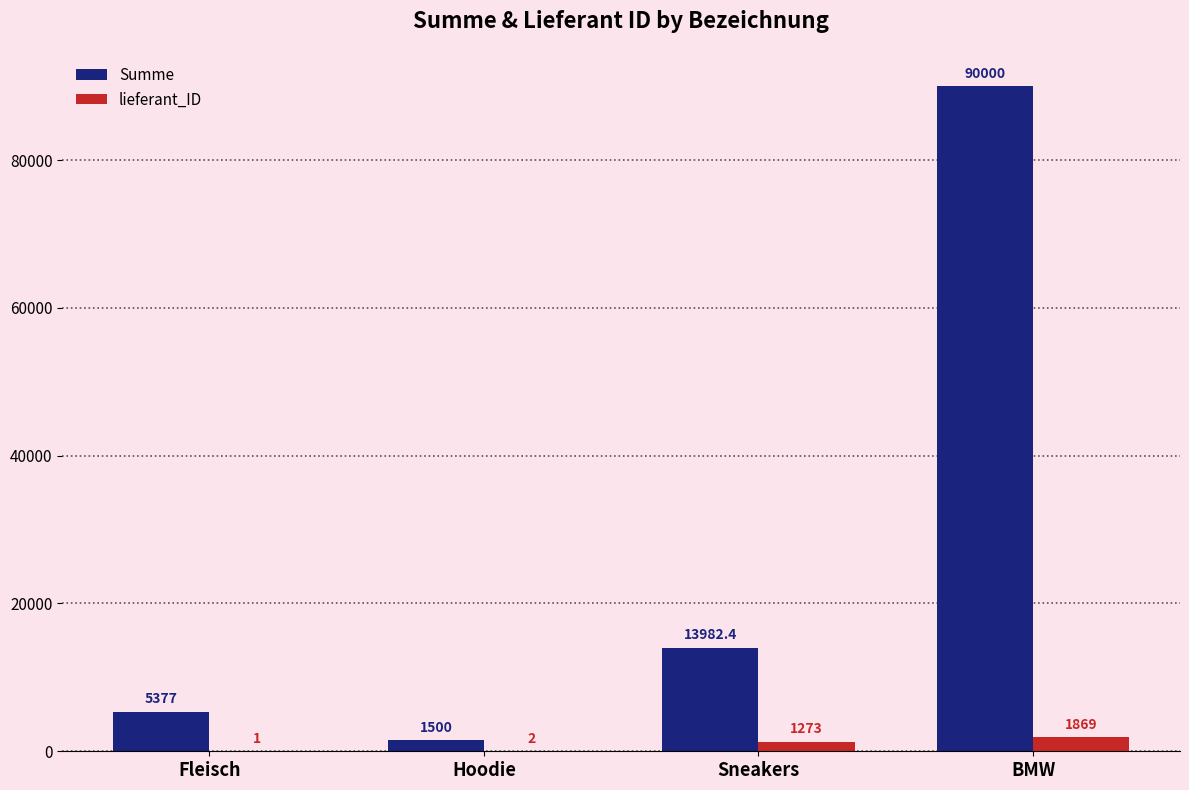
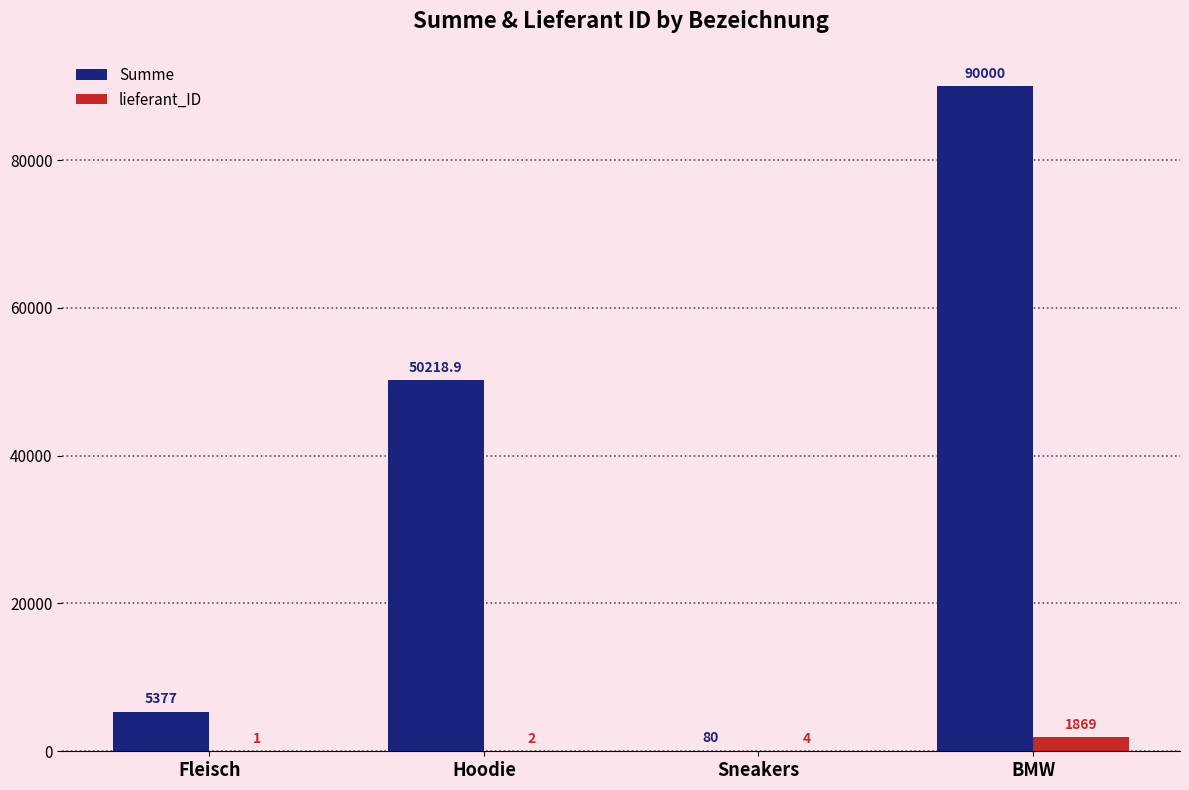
Summe, Hoodie: 1500 -> 50218.9
Summe, Sneakers: 13982.4 -> 80
lieferant_ID, Sneakers: 1273 -> 4
